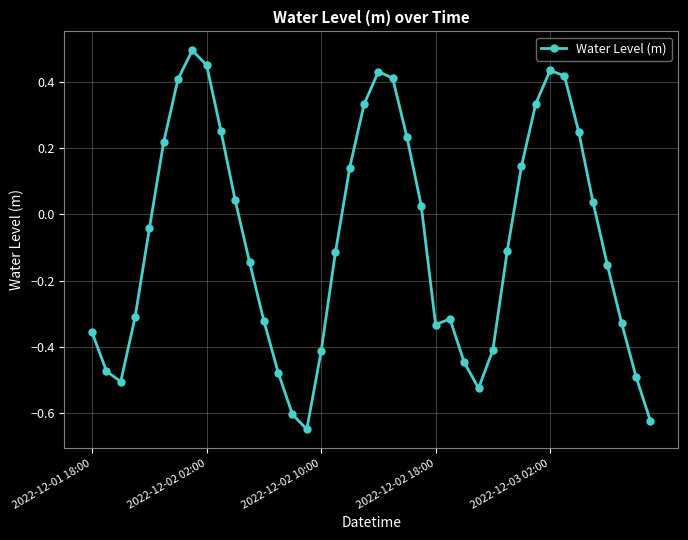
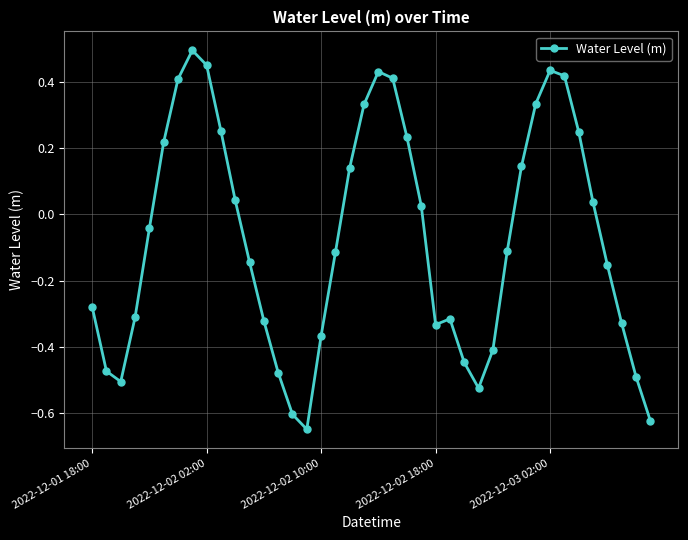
2022-12-01 18:00: -0.36 -> -0.28
2022-12-02 10:00: -0.41 -> -0.37
